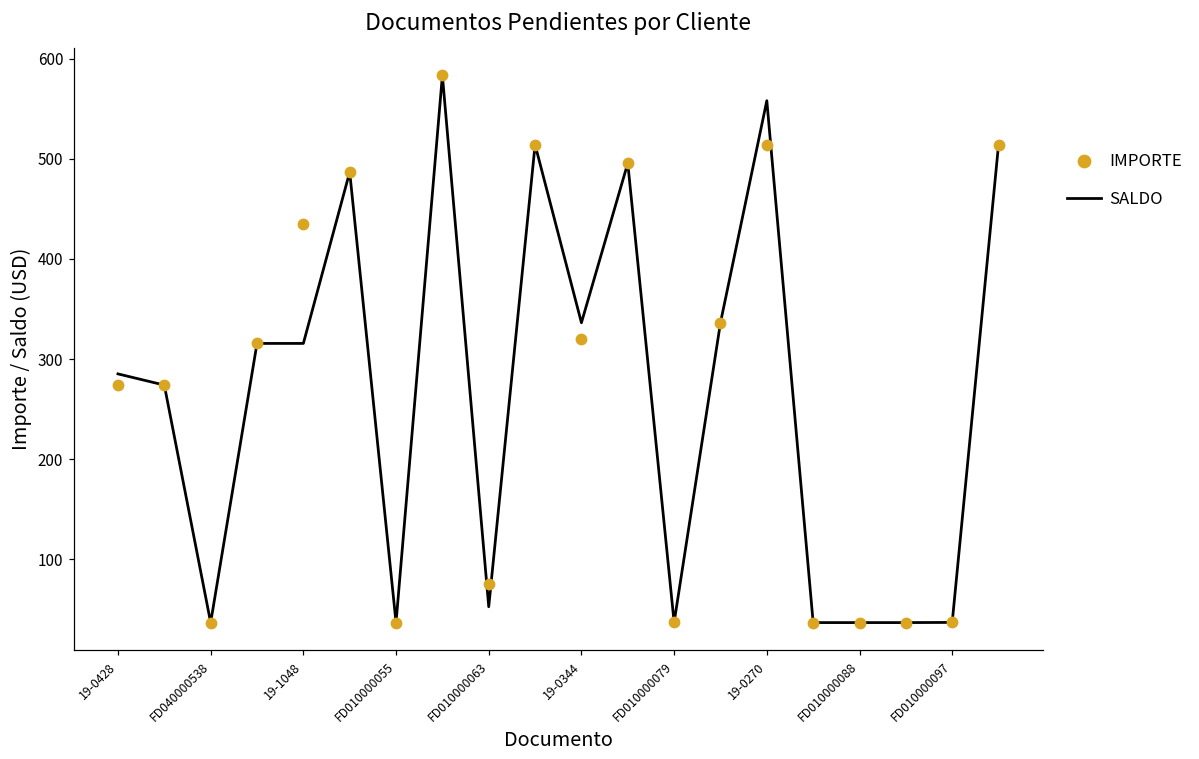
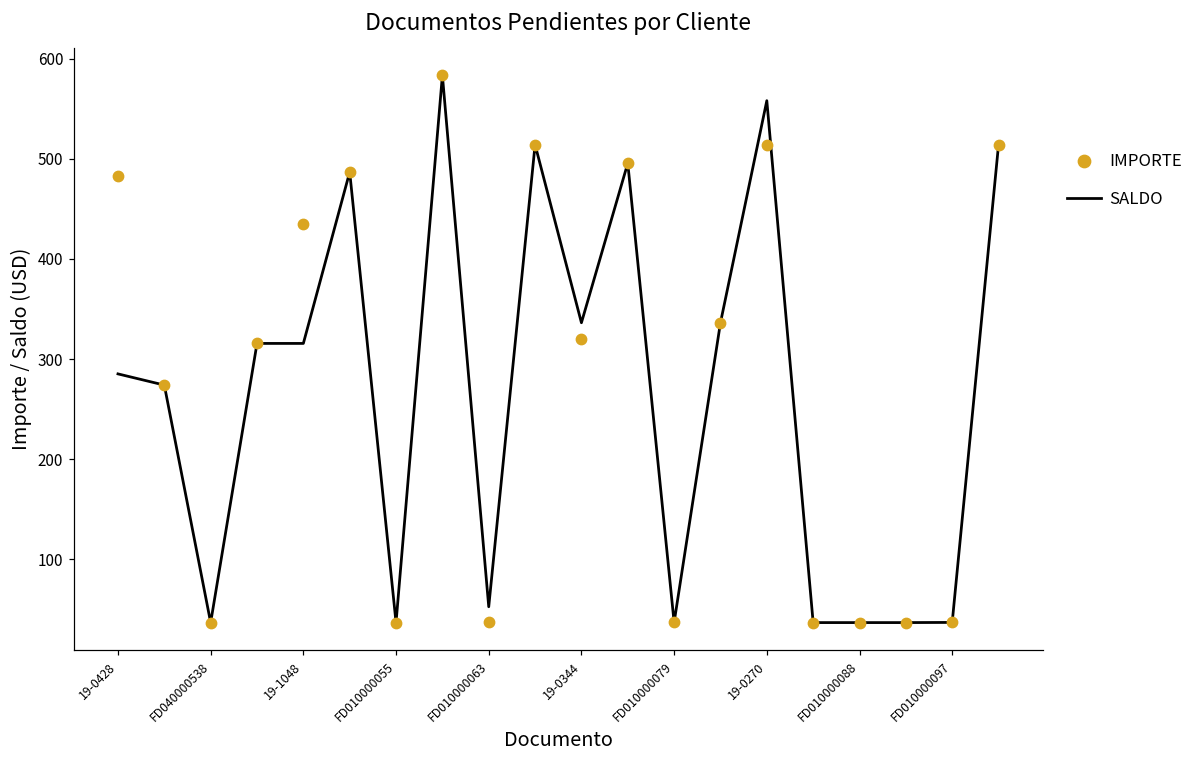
IMPORTE, 19-0428: 270 -> 480
IMPORTE, FD010000063: 80 -> 40
